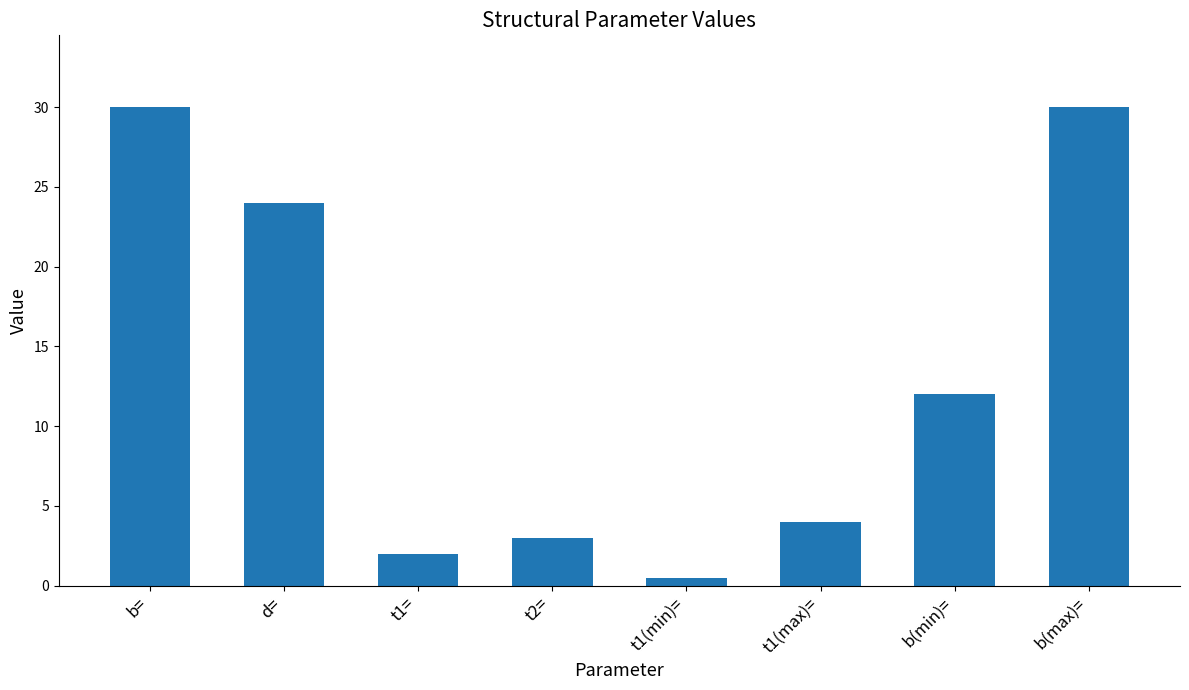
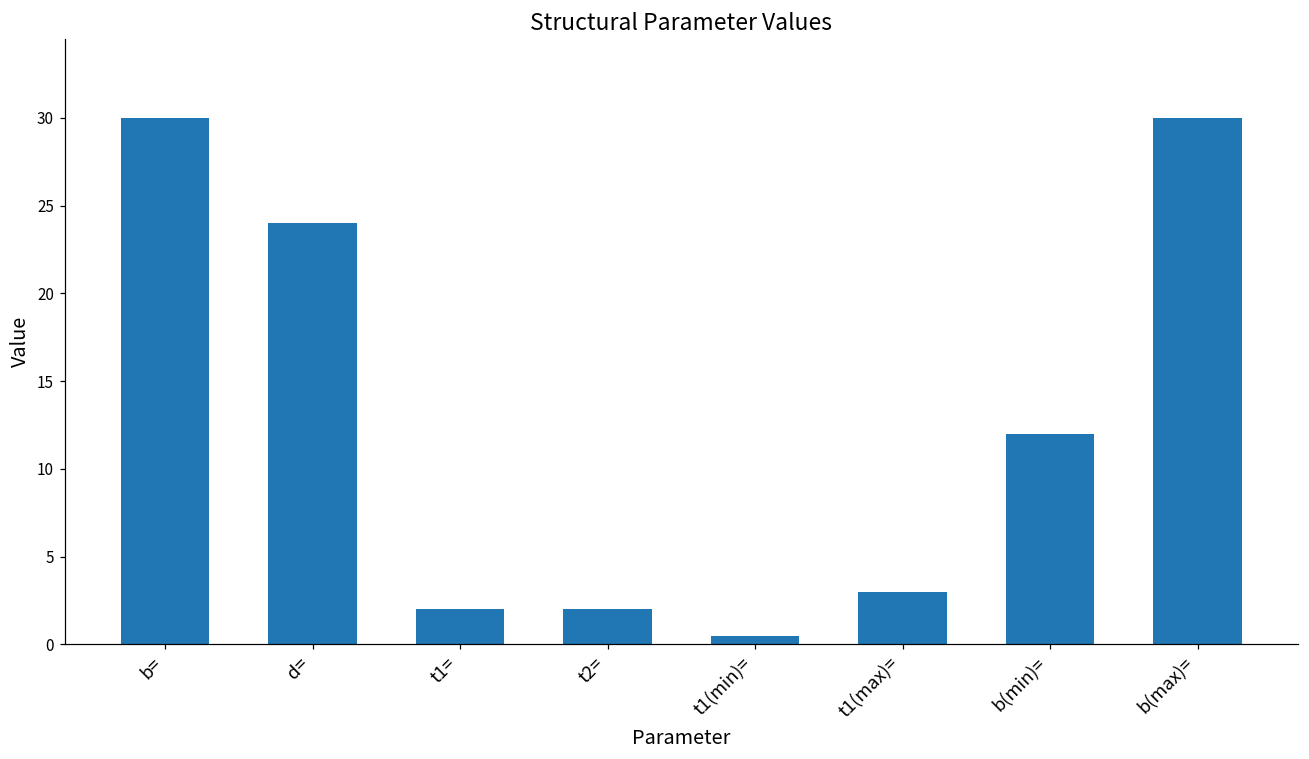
t2=: 3 -> 2
t1(max)=: 4 -> 3
